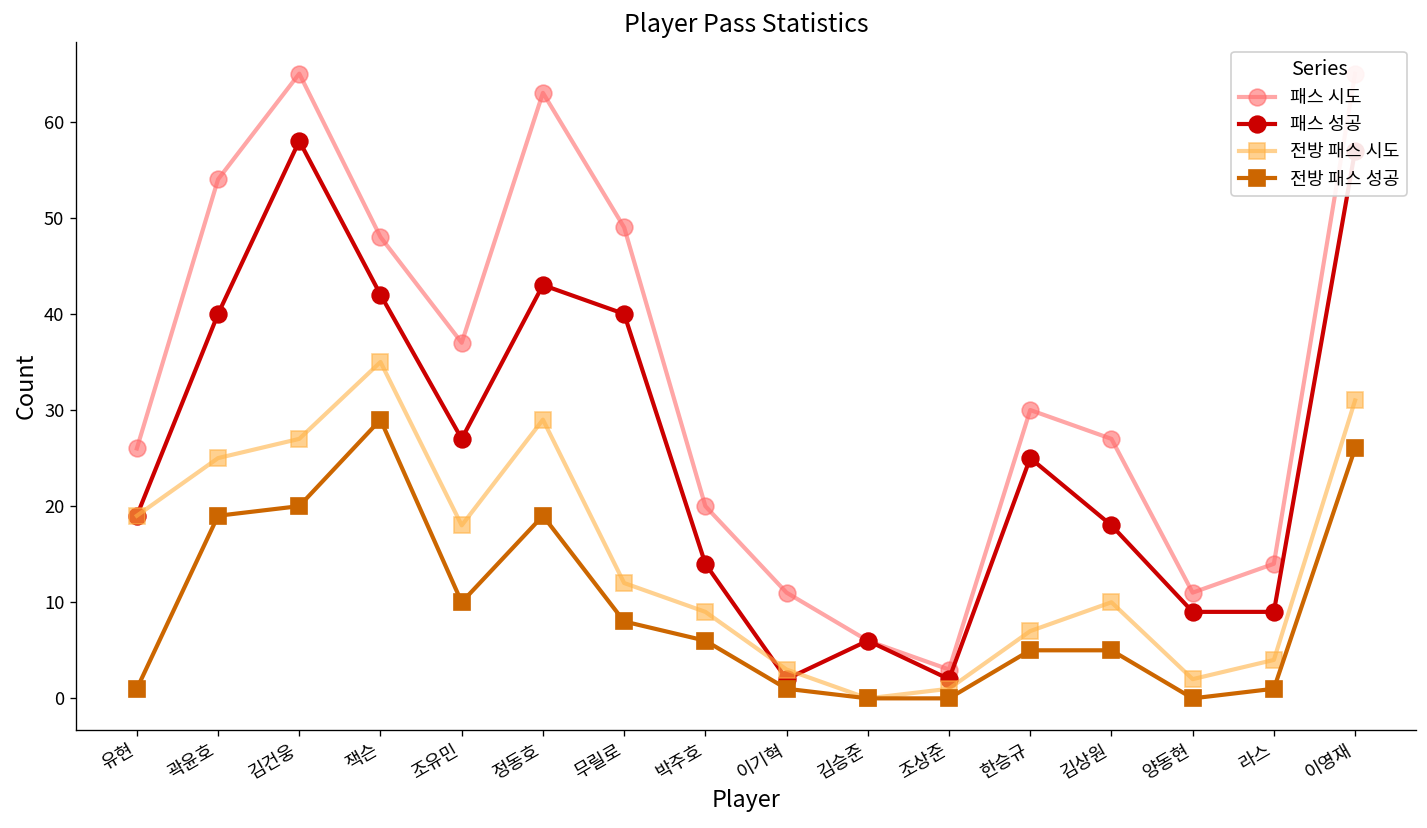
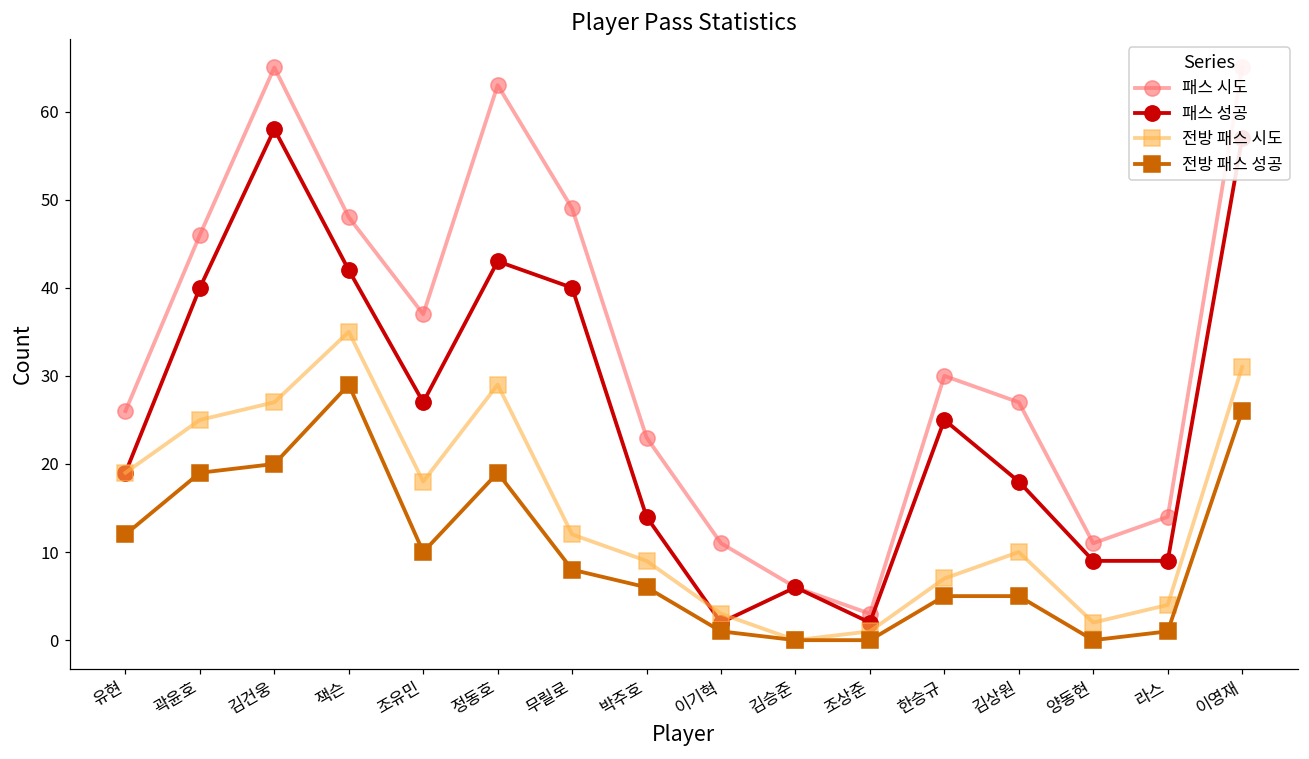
전방 패스 성공, 유현: 1 -> 12
패스 시도, 곽윤호: 54 -> 46
패스 시도, 박주호: 20 -> 23
